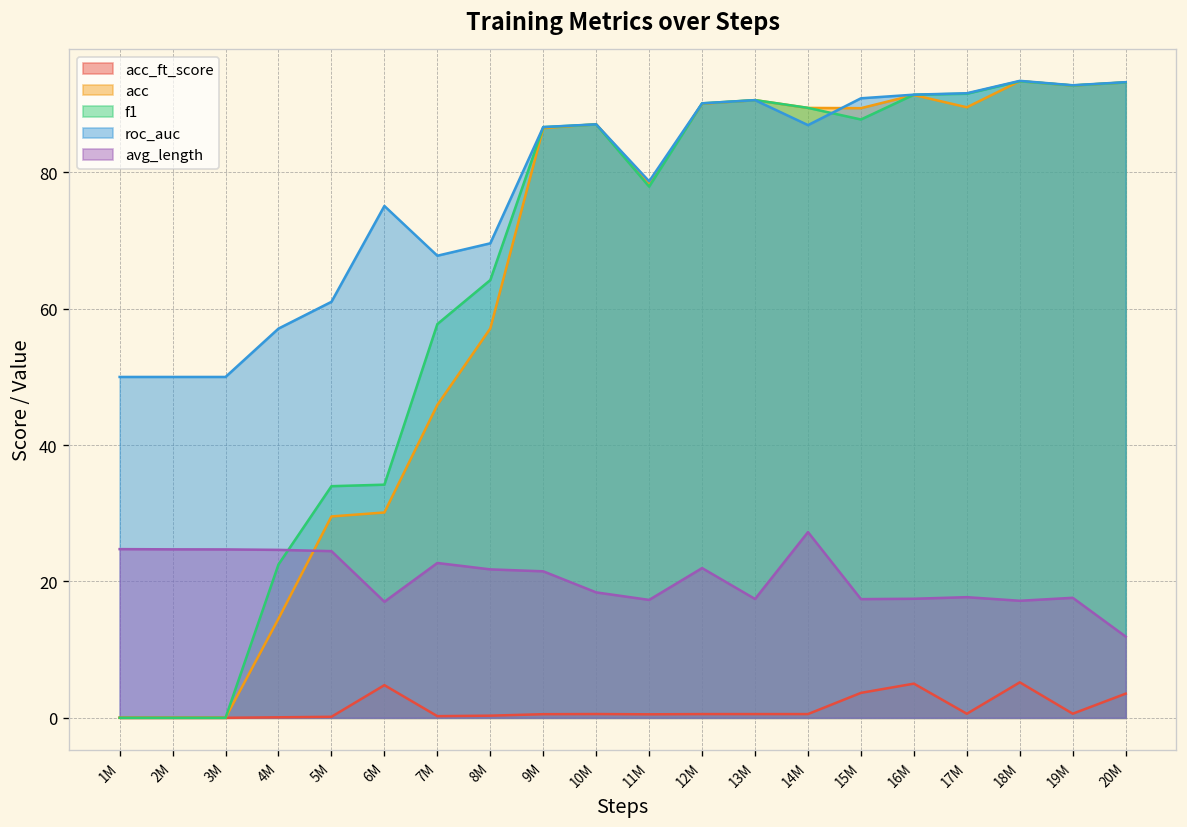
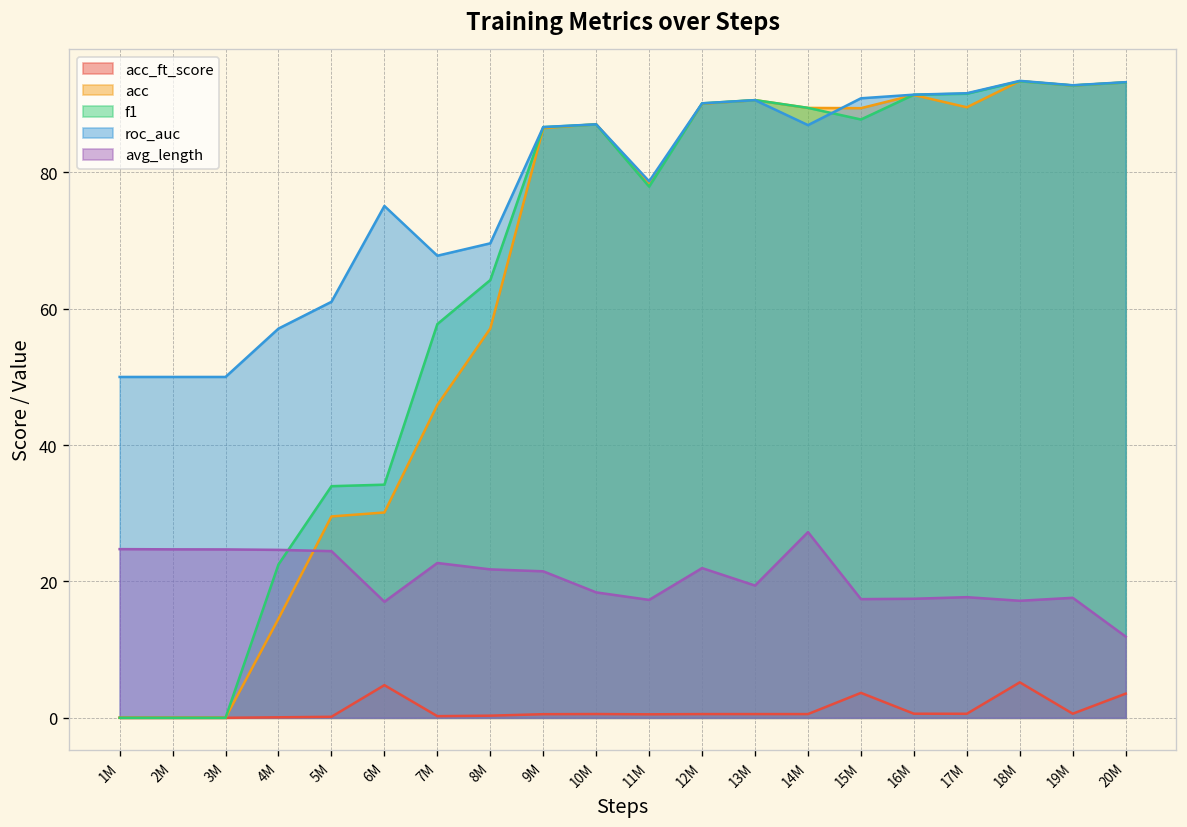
avg_length, 13M: 17 -> 19
acc_ft_score, 16M: 5 -> 1
